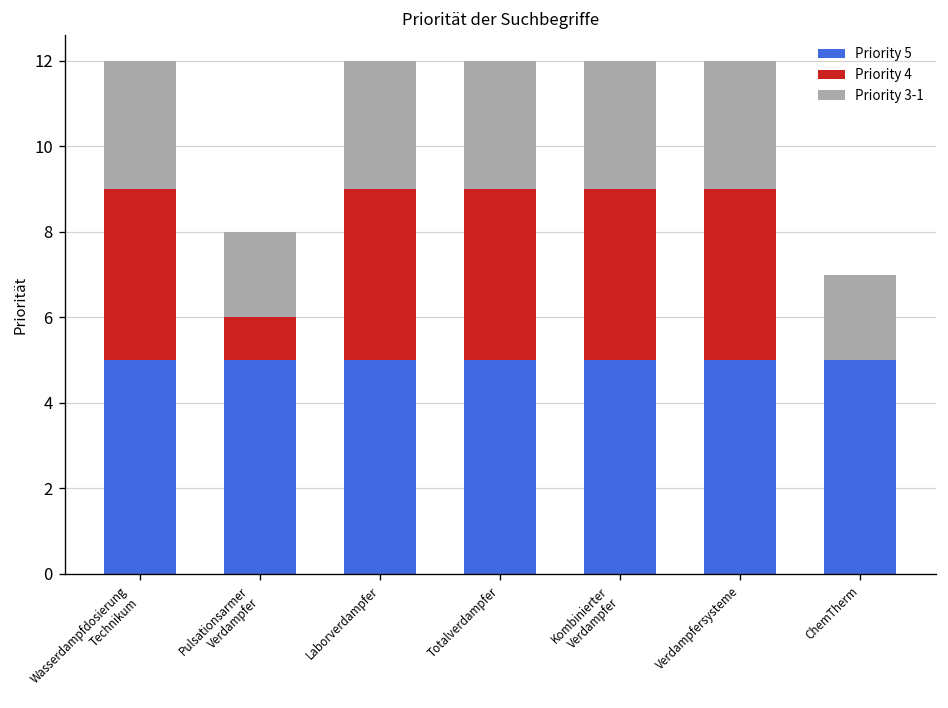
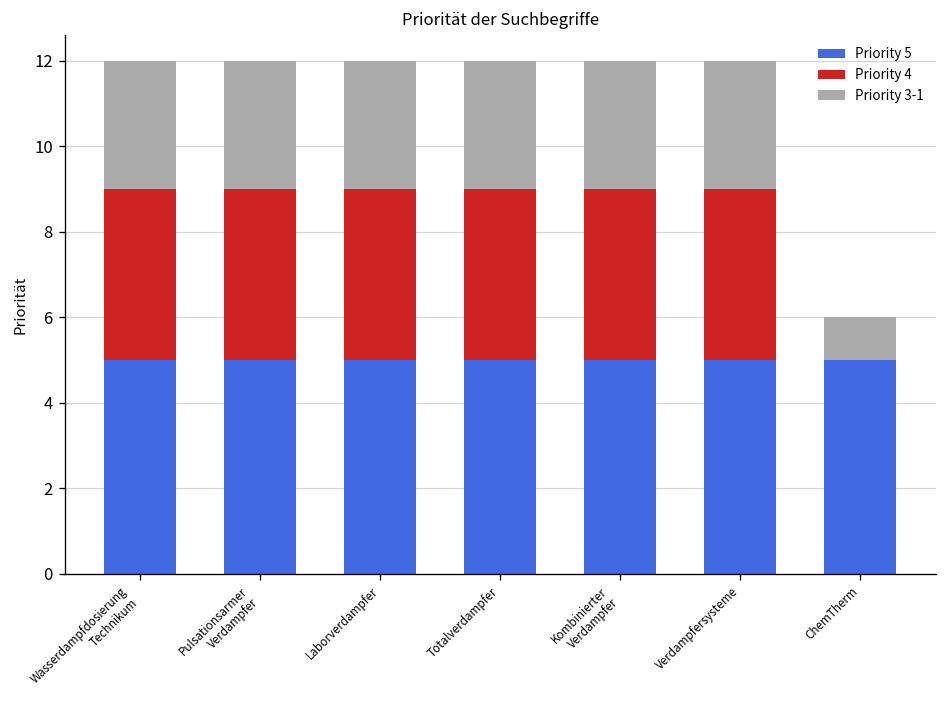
Priority 4, Pulsationsarmer Verdampfer: 1 -> 4
Priority 3-1, Pulsationsarmer Verdampfer: 2 -> 3
Priority 3-1, ChemTherm: 2 -> 1
